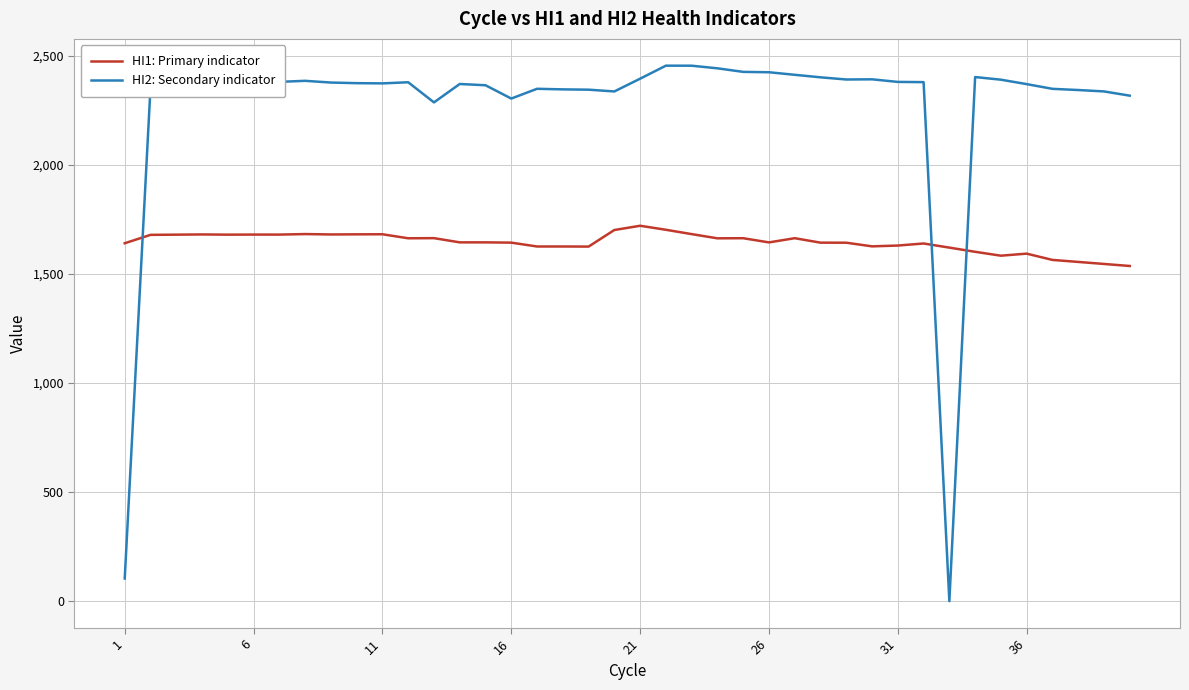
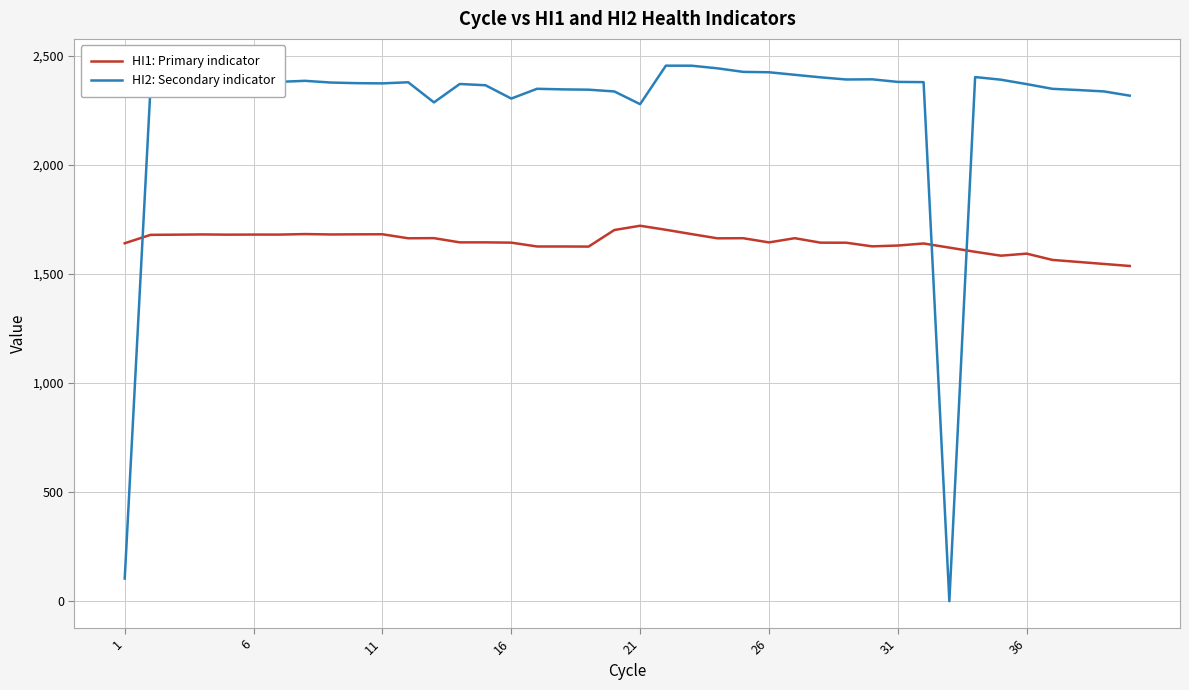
HI2: Secondary indicator, 21: 2,400 -> 2,280
